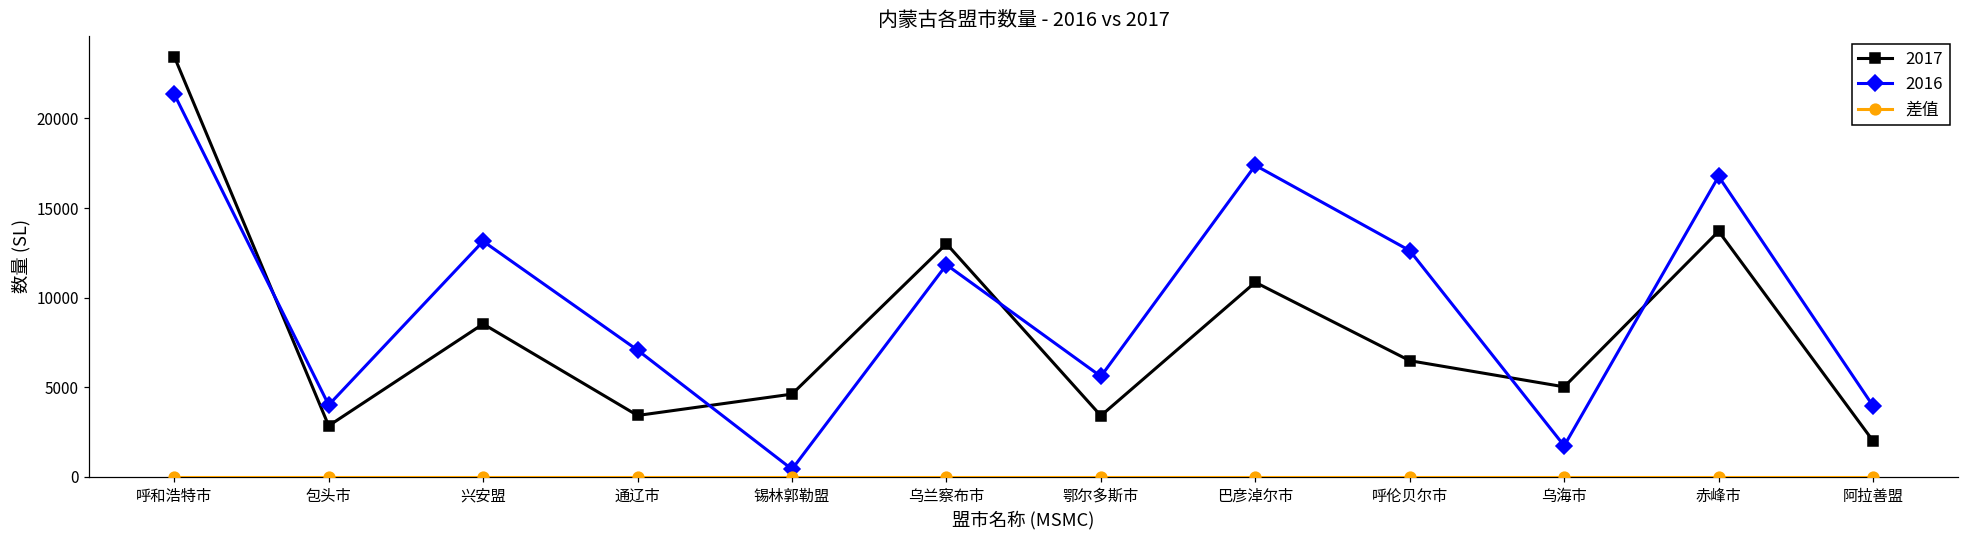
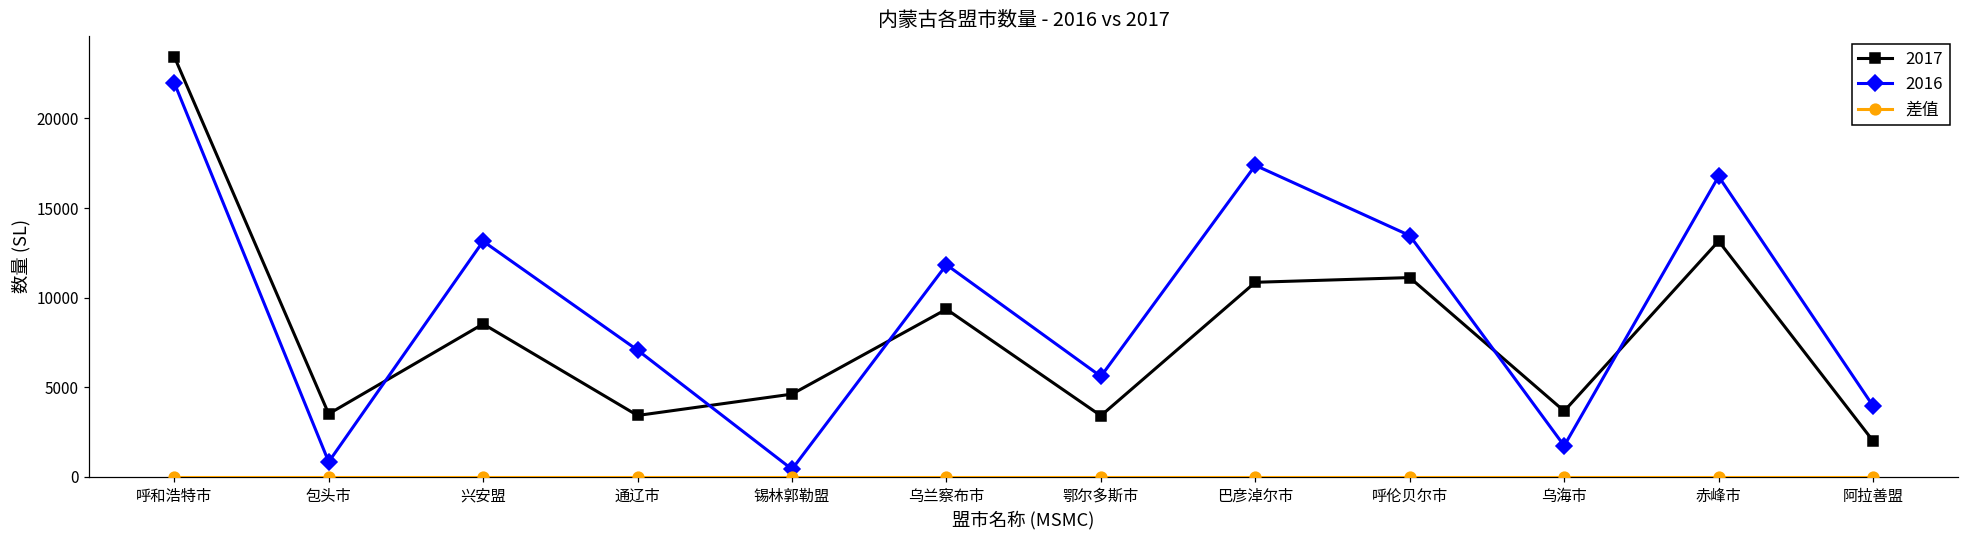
2016, 呼和浩特市: 21300 -> 22000
2017, 包头市: 2900 -> 3500
2016, 包头市: 4000 -> 800
2017, 乌兰察布市: 13000 -> 9400
2017, 呼伦贝尔市: 6500 -> 11100
2016, 呼伦贝尔市: 12600 -> 13500
2017, 乌海市: 5000 -> 3700
2017, 赤峰市: 13700 -> 13200
